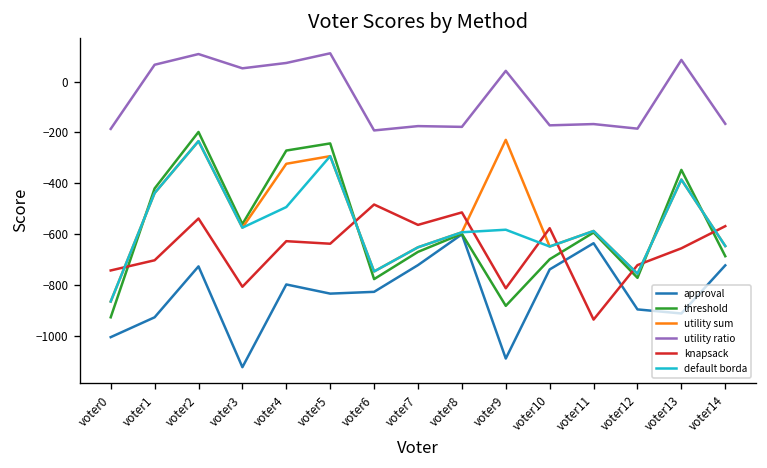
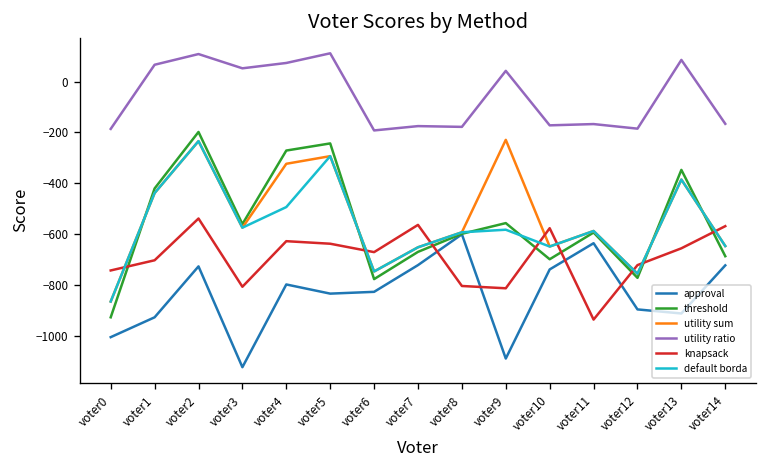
knapsack, voter6: -480 -> -670
knapsack, voter8: -510 -> -800
threshold, voter9: -880 -> -560
